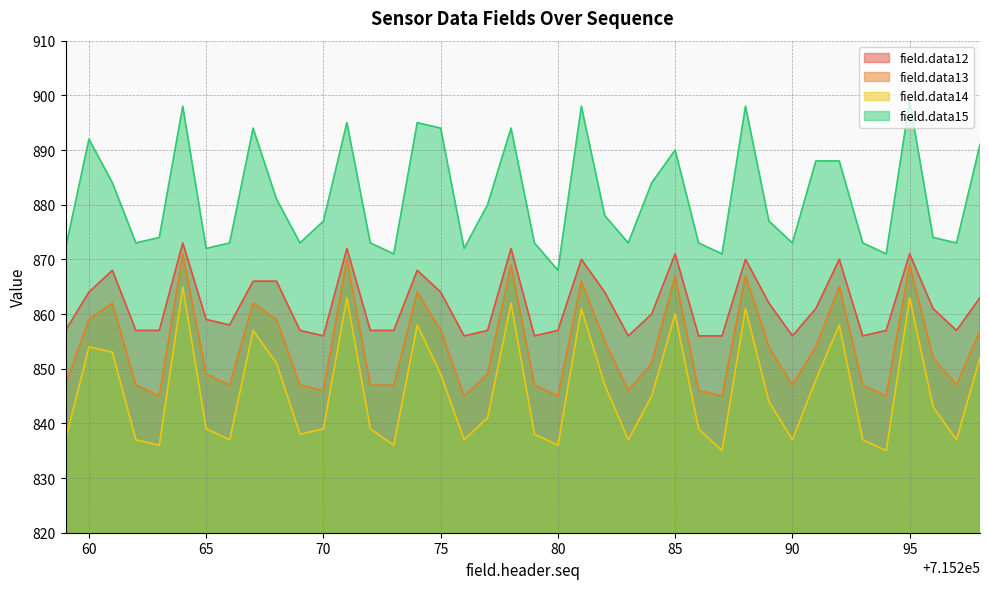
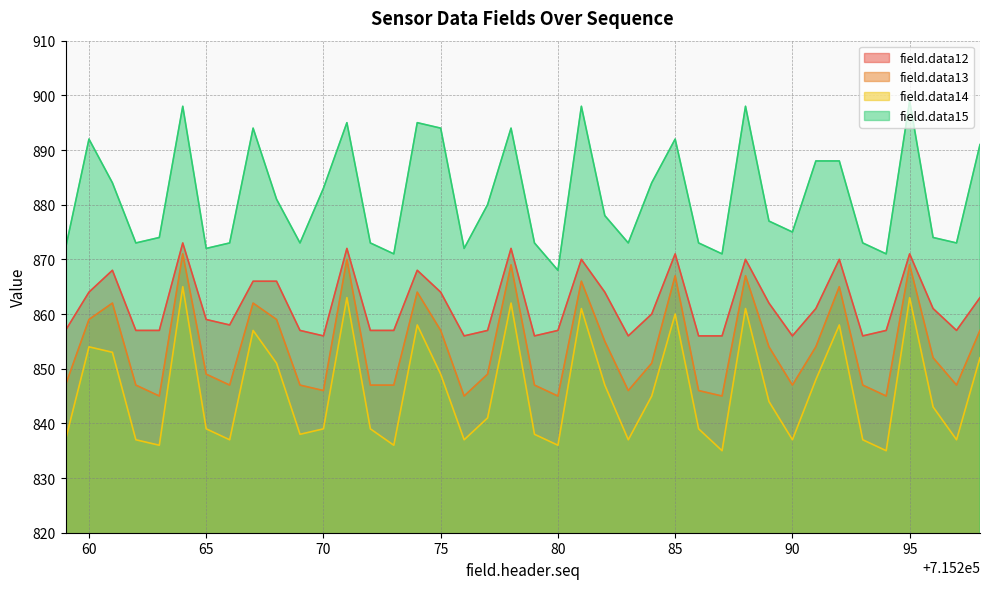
field.data15, 70: 877 -> 883
field.data15, 85: 890 -> 892
field.data15, 90: 873 -> 875
